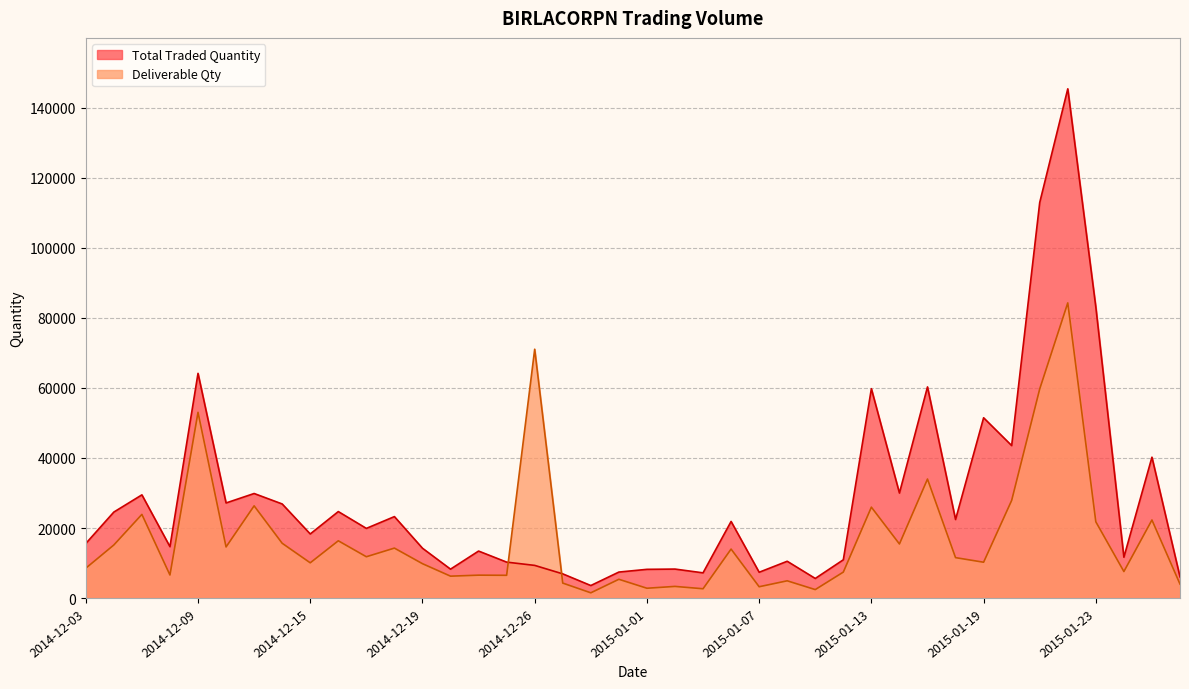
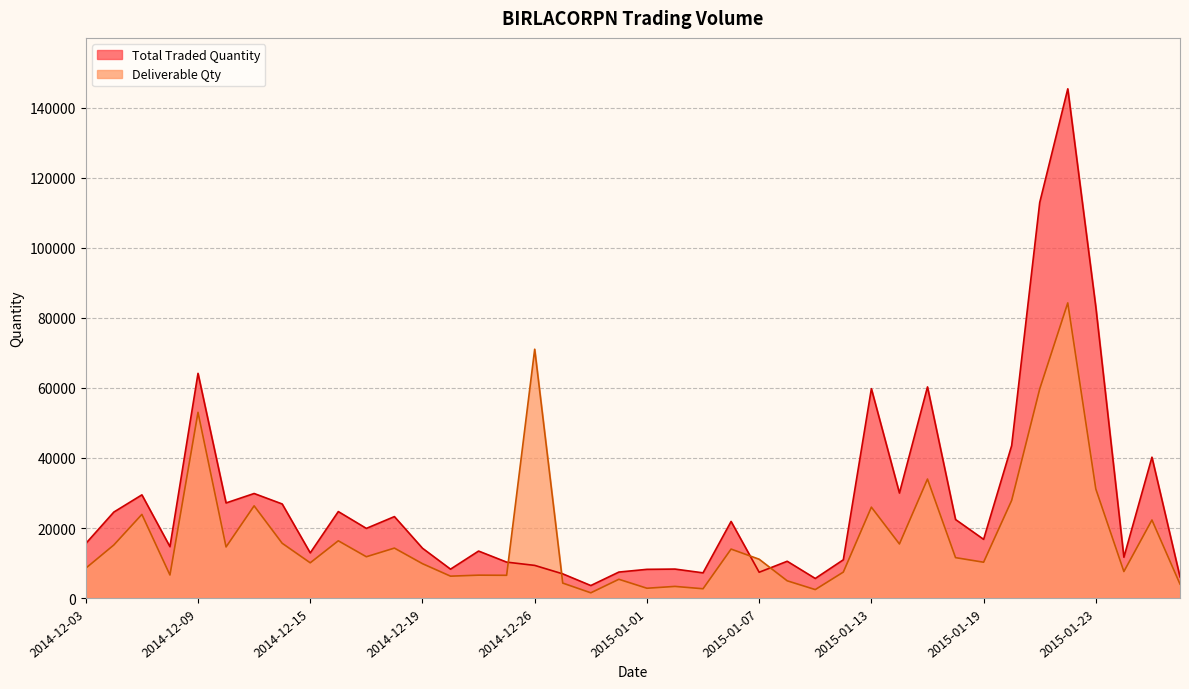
Total Traded Quantity, 2014-12-15: 18000 -> 13000
Deliverable Qty, 2015-01-07: 3000 -> 11000
Total Traded Quantity, 2015-01-19: 51000 -> 17000
Deliverable Qty, 2015-01-23: 22000 -> 31000
